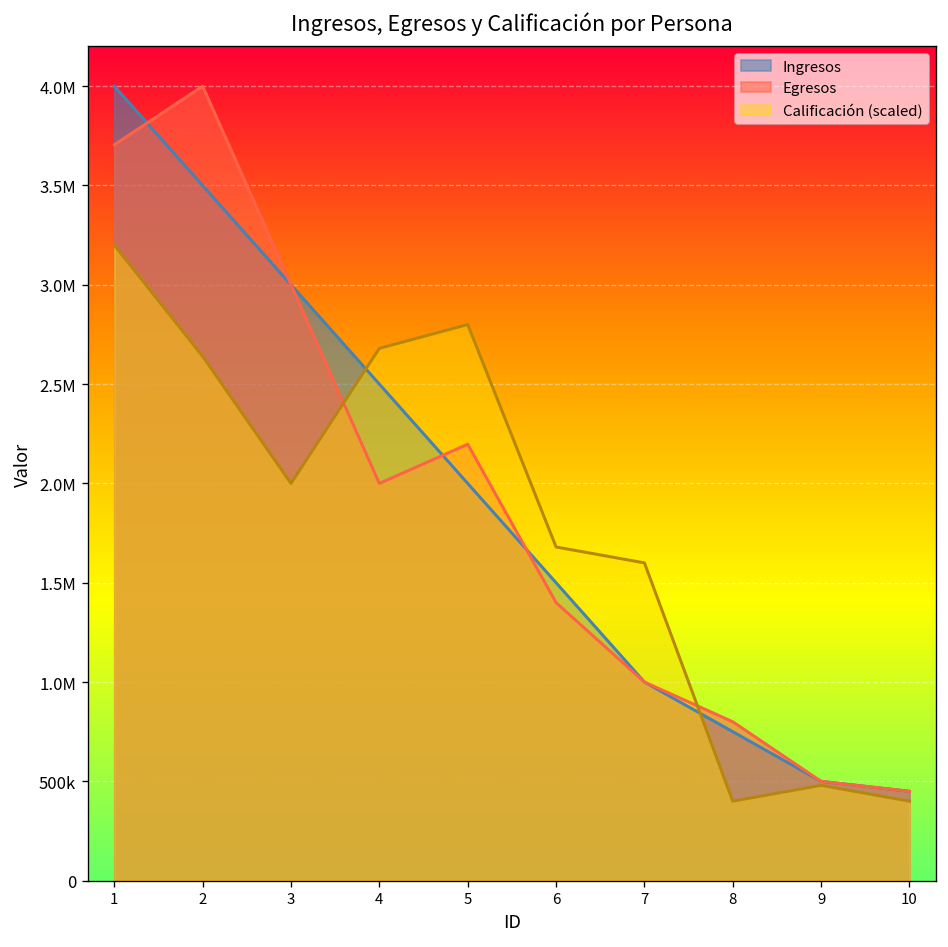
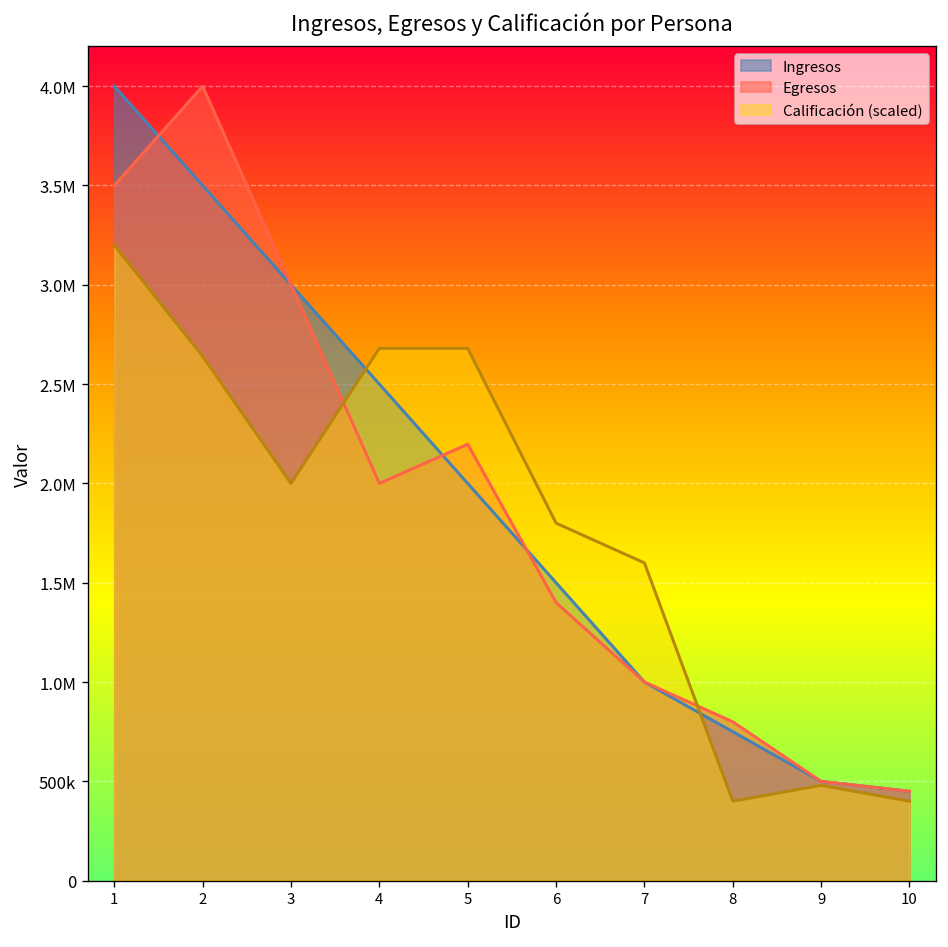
Egresos, 1: 3710000 -> 3500000
Calificación (scaled), 5: 2800000 -> 2680000
Calificación (scaled), 6: 1680000 -> 1800000
